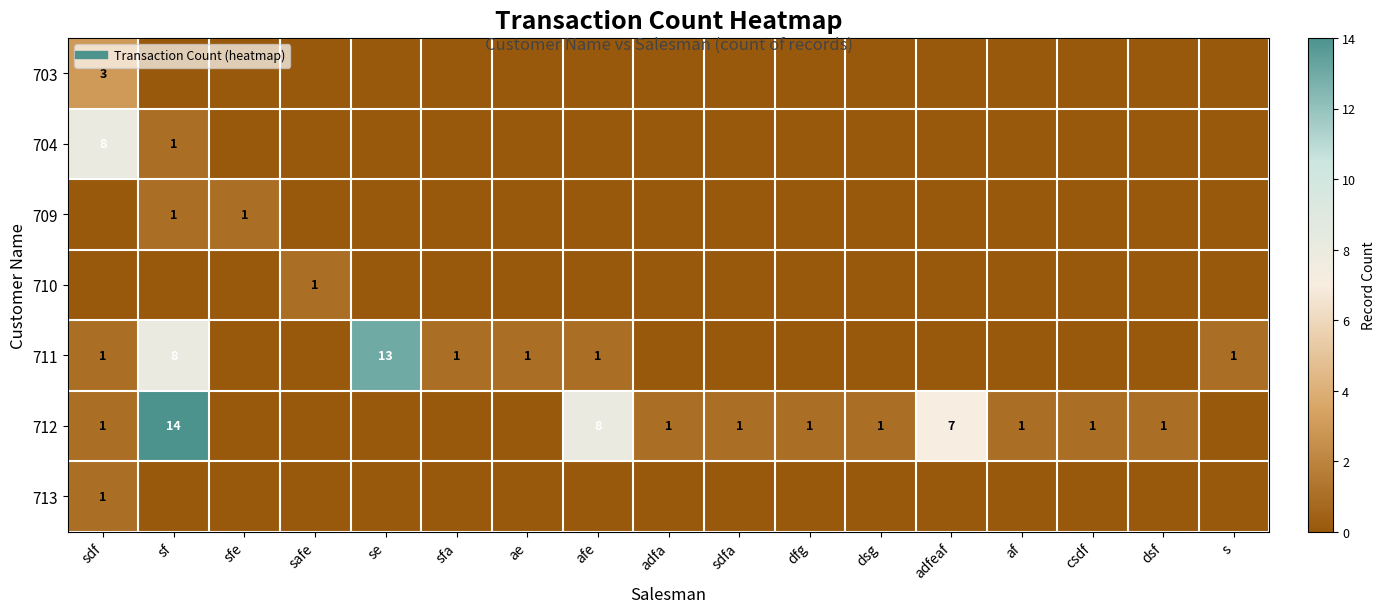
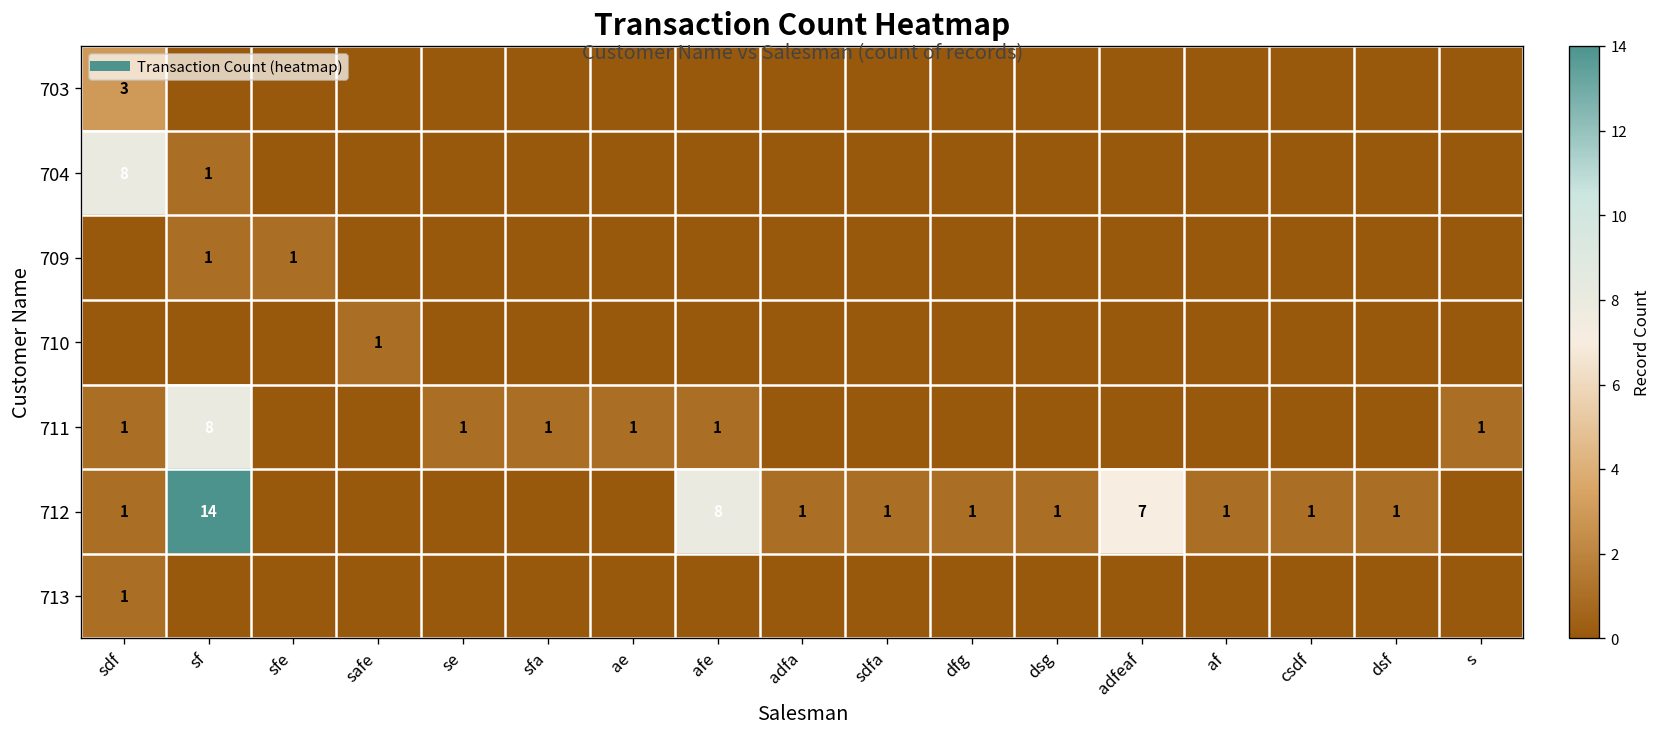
711, se: 13 -> 1
